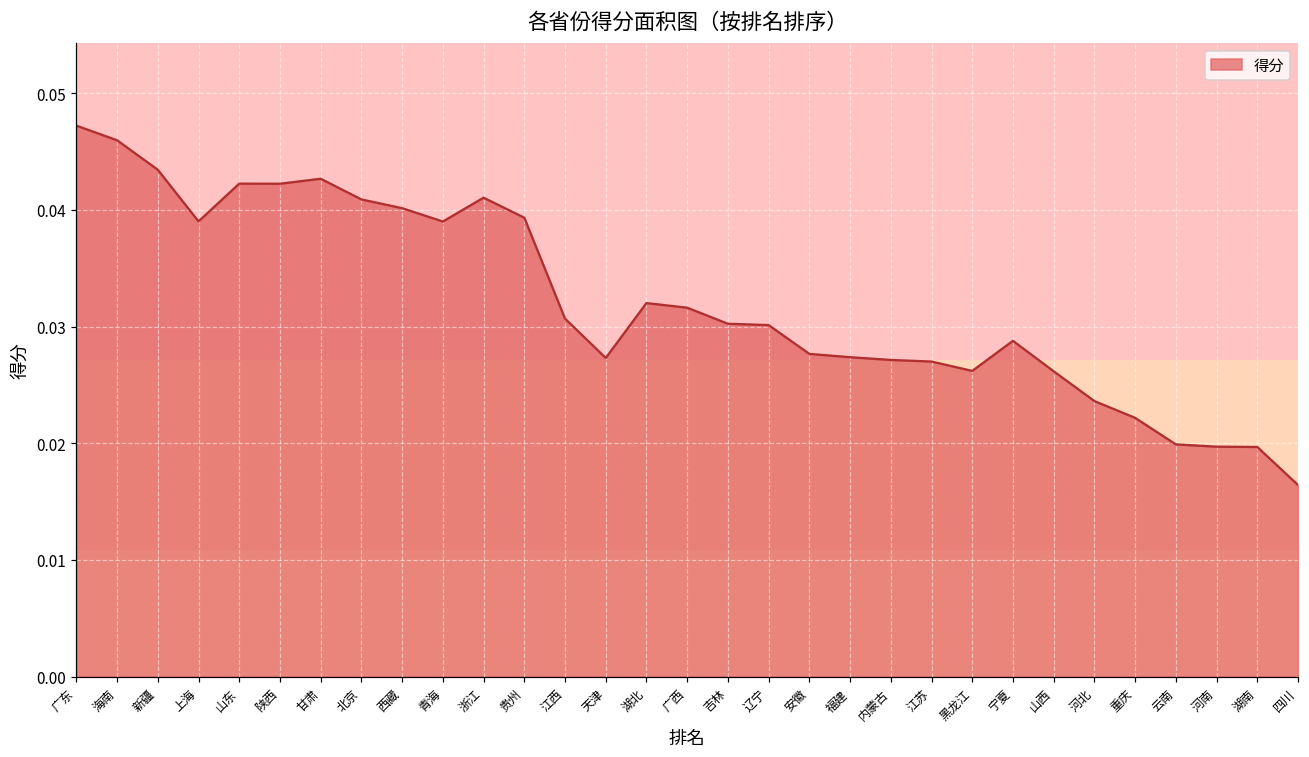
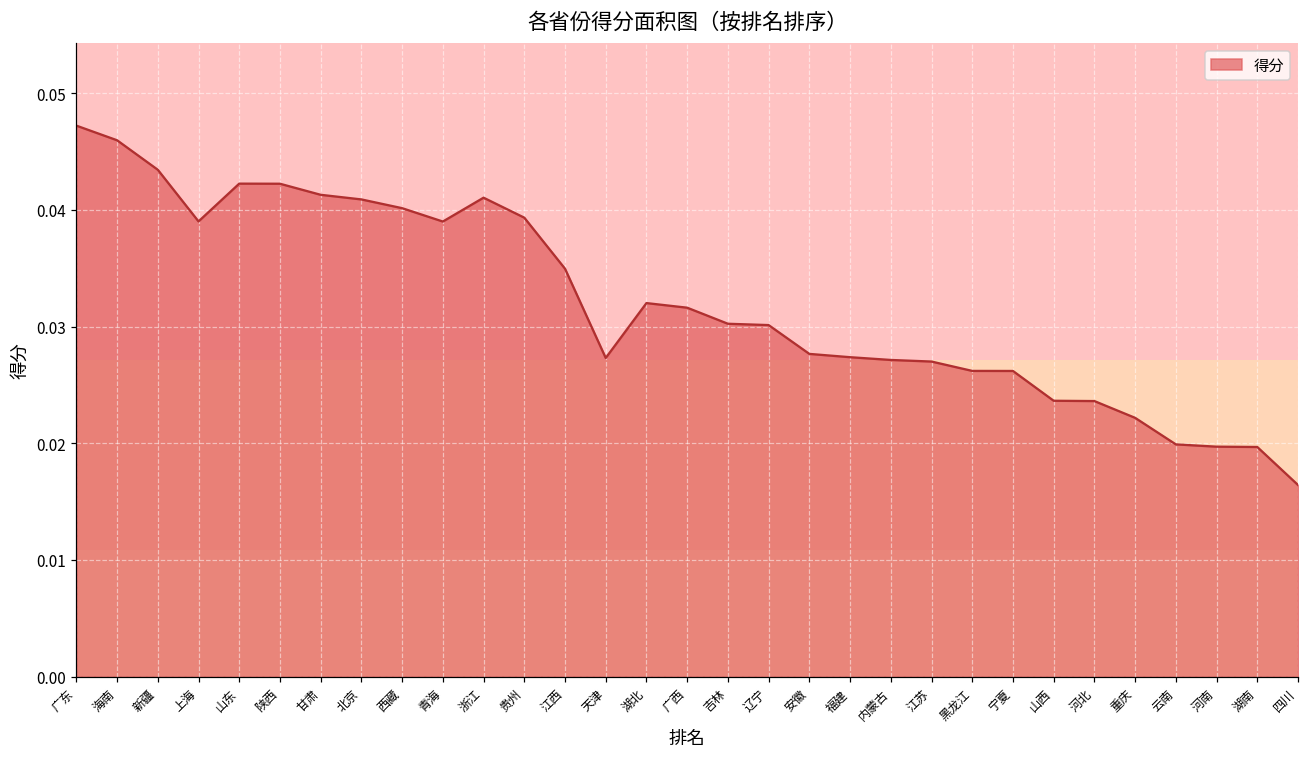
甘肃: 0.0427 -> 0.0413
江西: 0.0307 -> 0.0350
宁夏: 0.0288 -> 0.0262
山西: 0.0262 -> 0.0236
